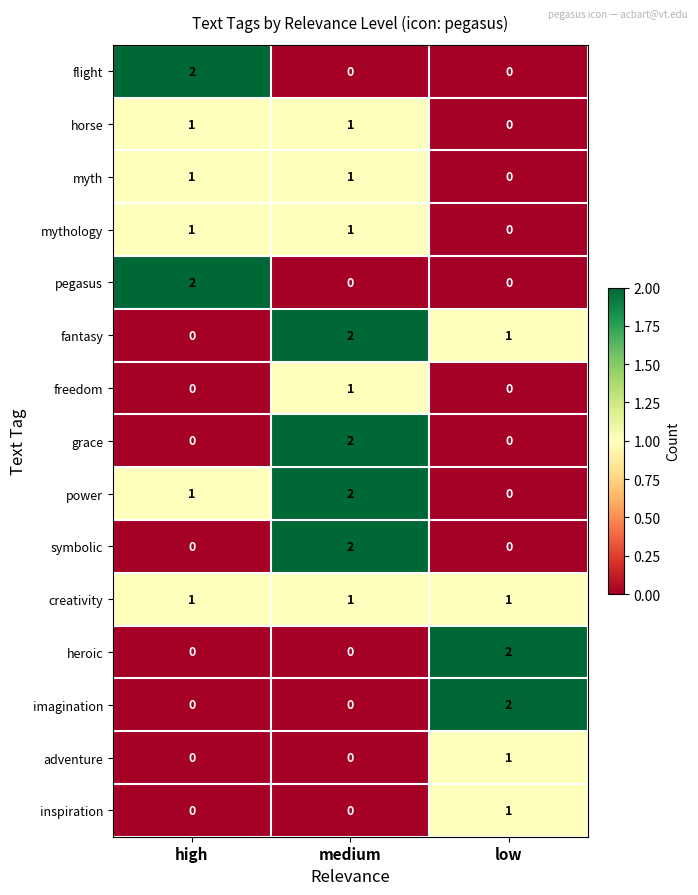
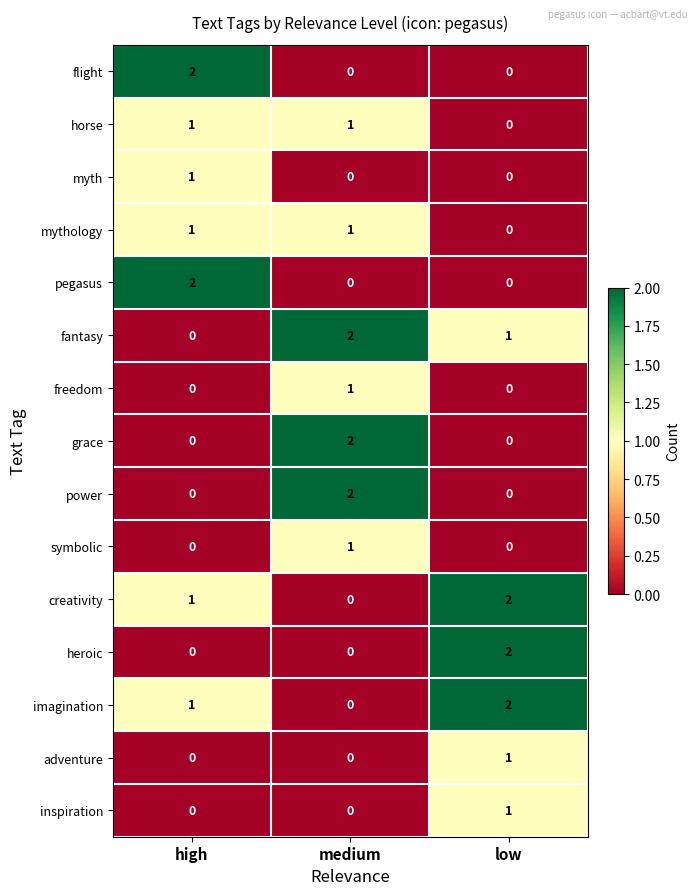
myth, medium: 1 -> 0
power, high: 1 -> 0
symbolic, medium: 2 -> 1
creativity, medium: 1 -> 0
creativity, low: 1 -> 2
imagination, high: 0 -> 1
